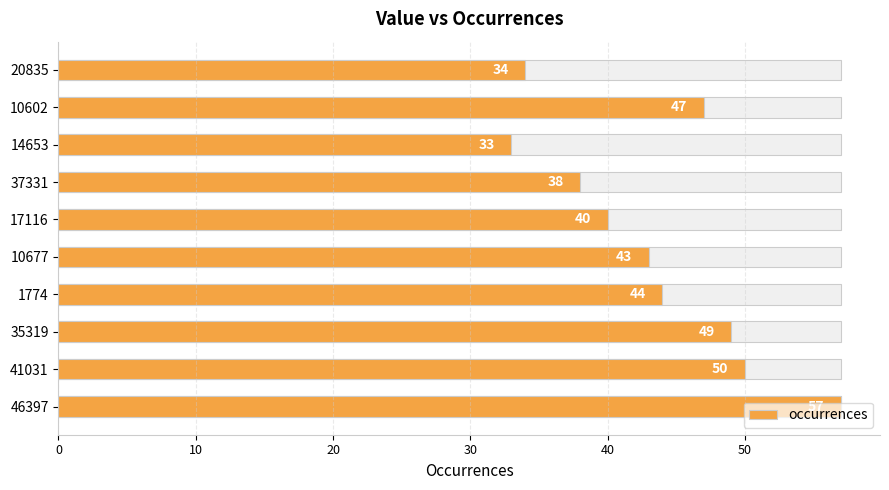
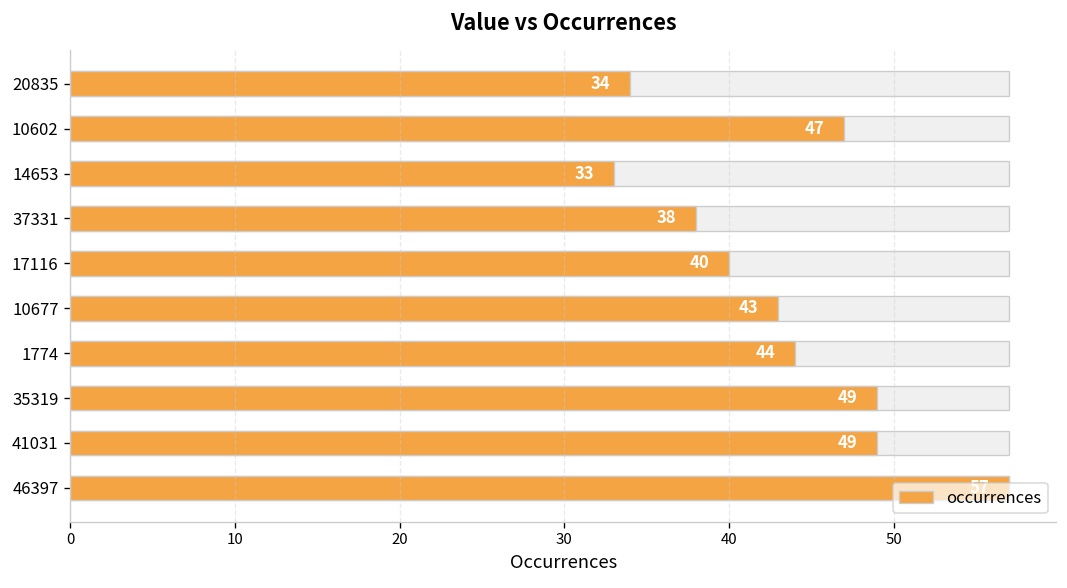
occurrences, 41031: 50 -> 49
